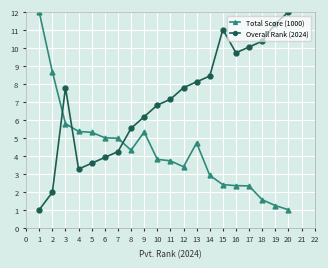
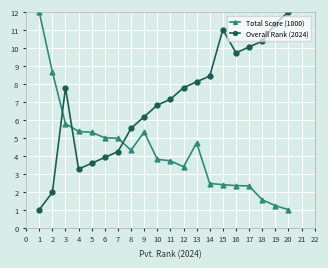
Total Score (1000), 14: 2.9 -> 2.5
